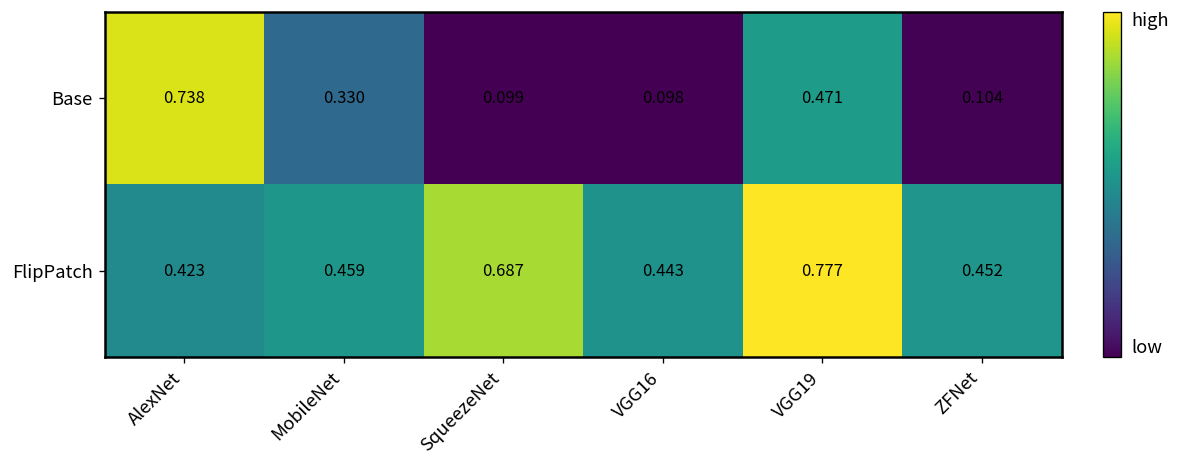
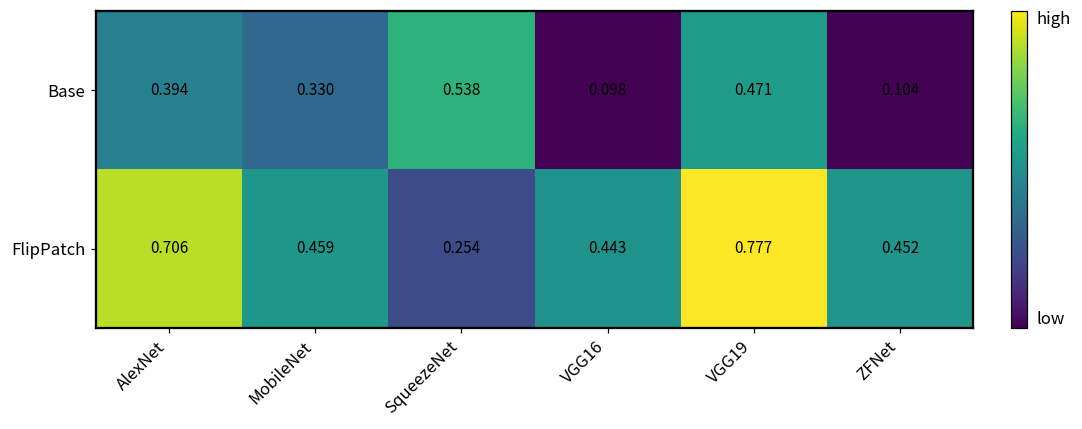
Base, AlexNet: 0.738 -> 0.394
Base, SqueezeNet: 0.099 -> 0.538
FlipPatch, AlexNet: 0.423 -> 0.706
FlipPatch, SqueezeNet: 0.687 -> 0.254
